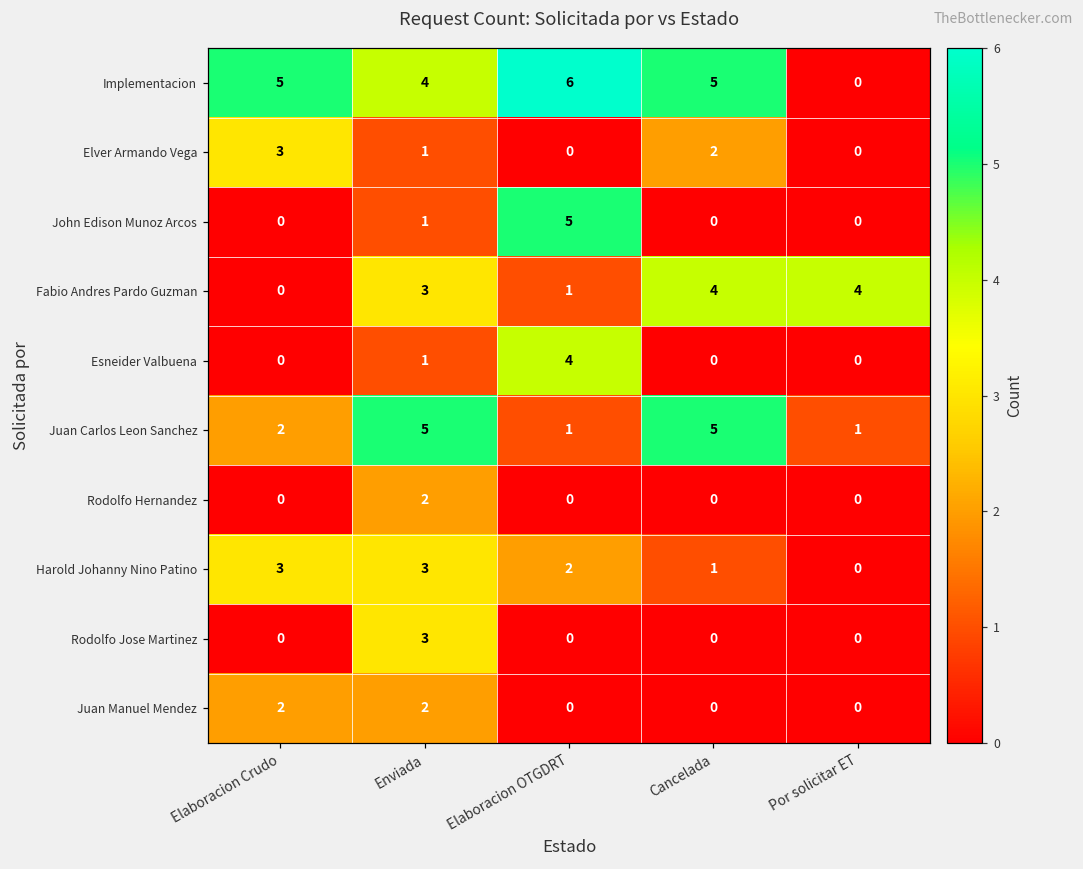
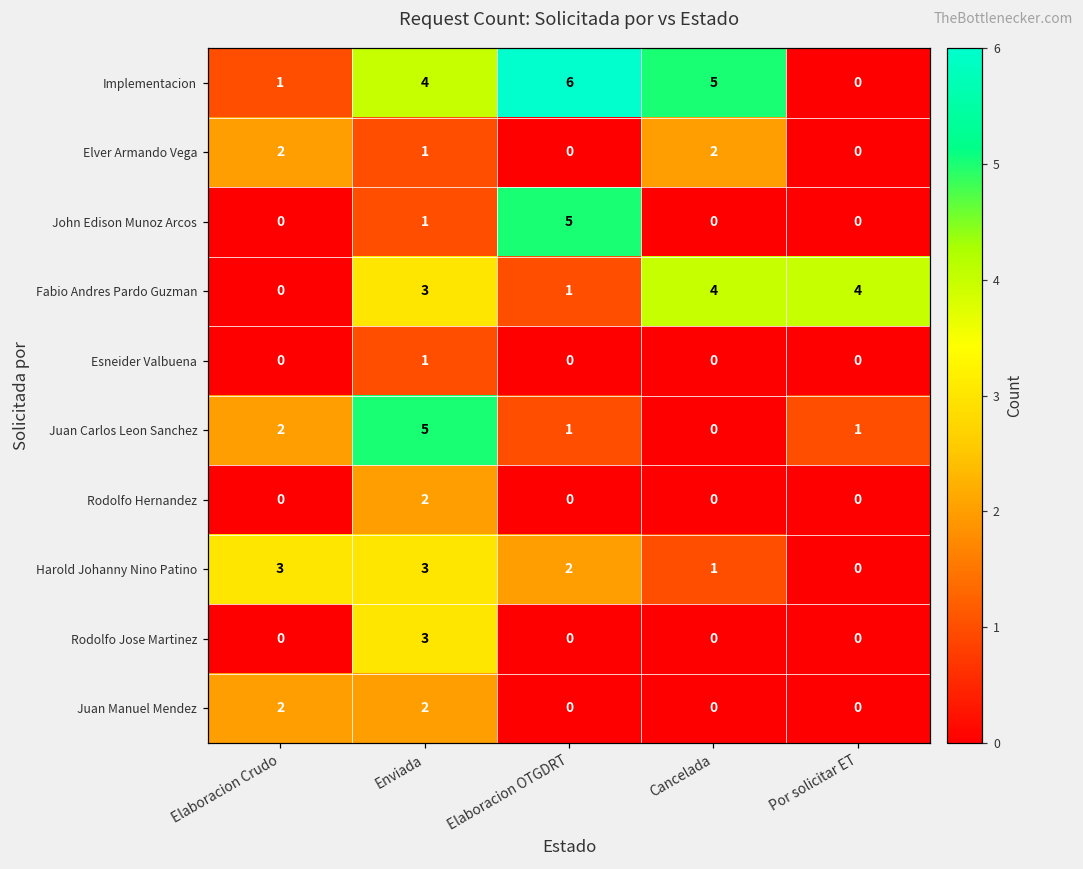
Implementacion, Elaboracion Crudo: 5 -> 1
Elver Armando Vega, Elaboracion Crudo: 3 -> 2
Esneider Valbuena, Elaboracion OTGDRT: 4 -> 0
Juan Carlos Leon Sanchez, Cancelada: 5 -> 0
